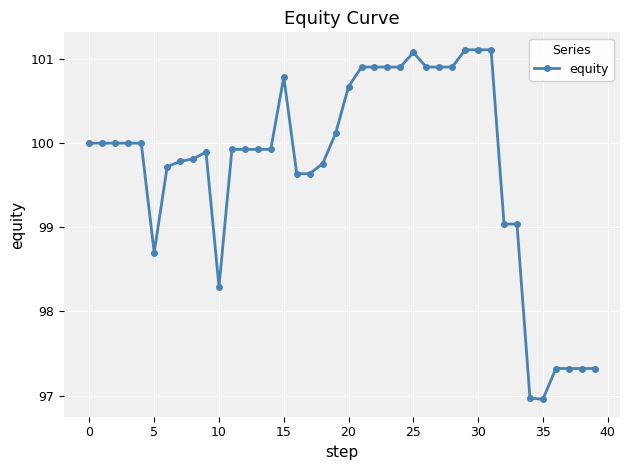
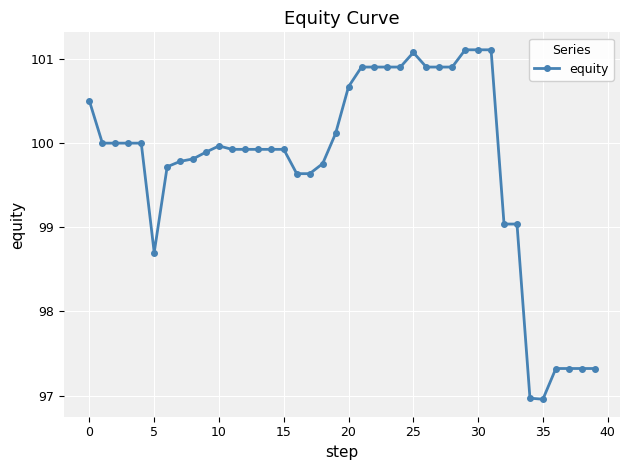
0: 100.0 -> 100.5
10: 98.3 -> 100.0
15: 100.8 -> 99.9
